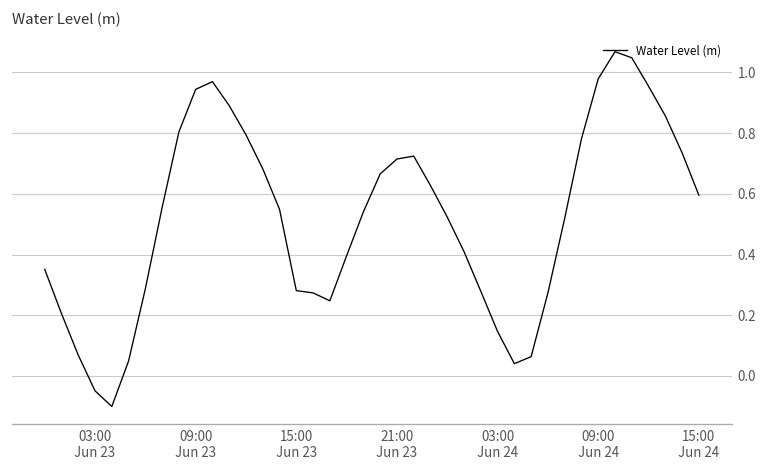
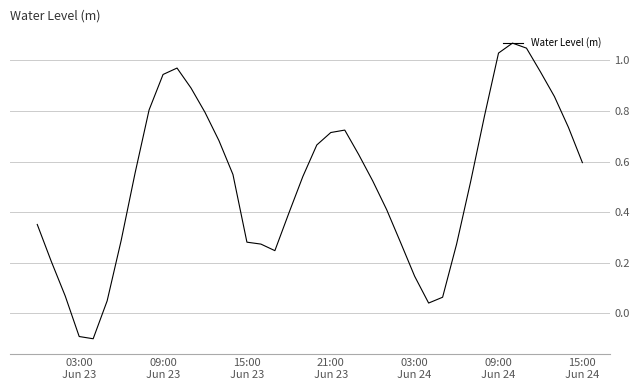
03:00 Jun 23: -0.05 -> -0.09
09:00 Jun 24: 0.98 -> 1.03
